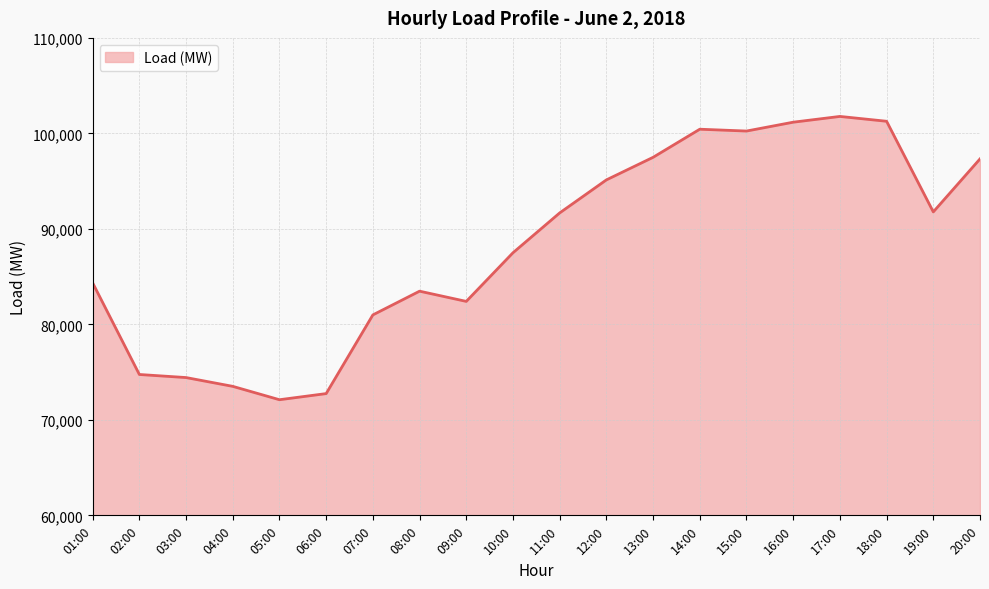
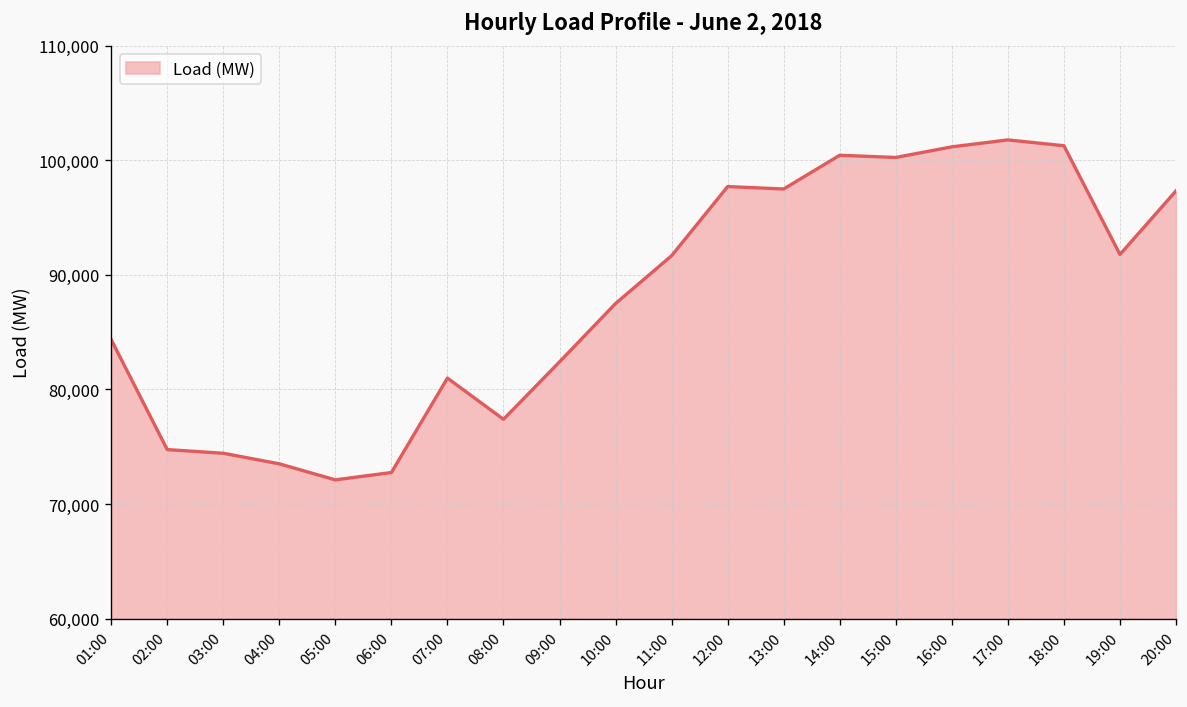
08:00: 83,000 -> 77,000
12:00: 95,000 -> 98,000
